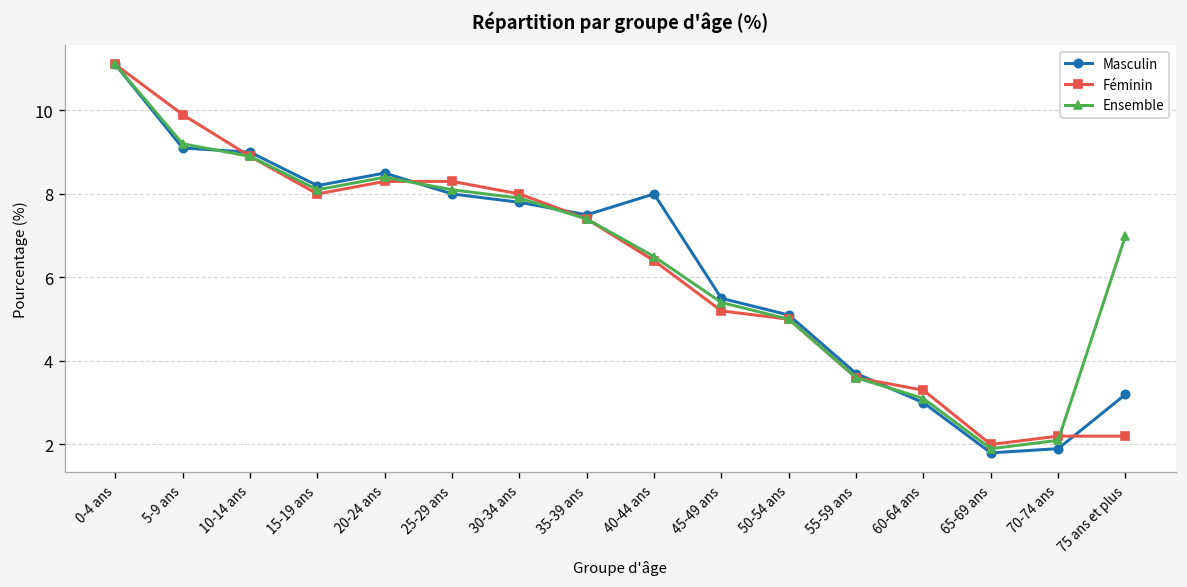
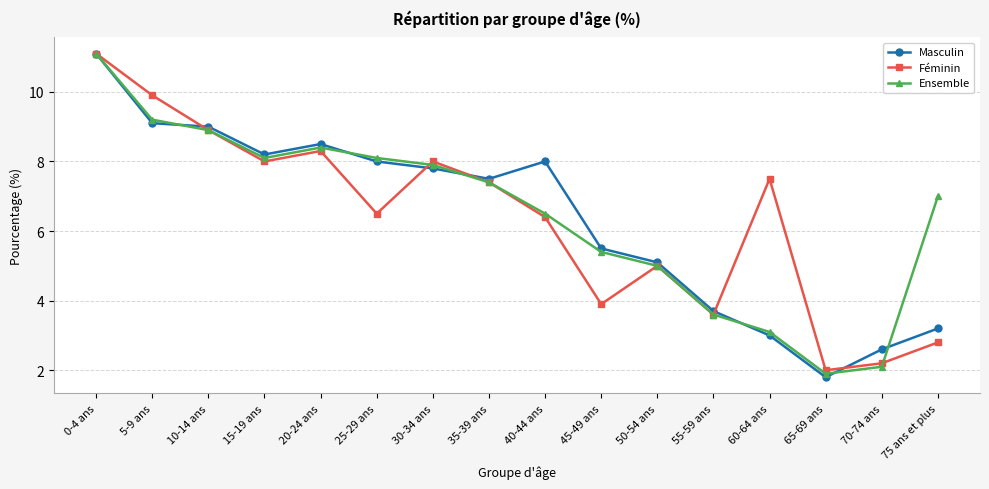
Féminin, 25-29 ans: 8.3 -> 6.5
Féminin, 45-49 ans: 5.2 -> 3.9
Féminin, 60-64 ans: 3.3 -> 7.5
Masculin, 70-74 ans: 1.9 -> 2.6
Féminin, 75 ans et plus: 2.2 -> 2.8
